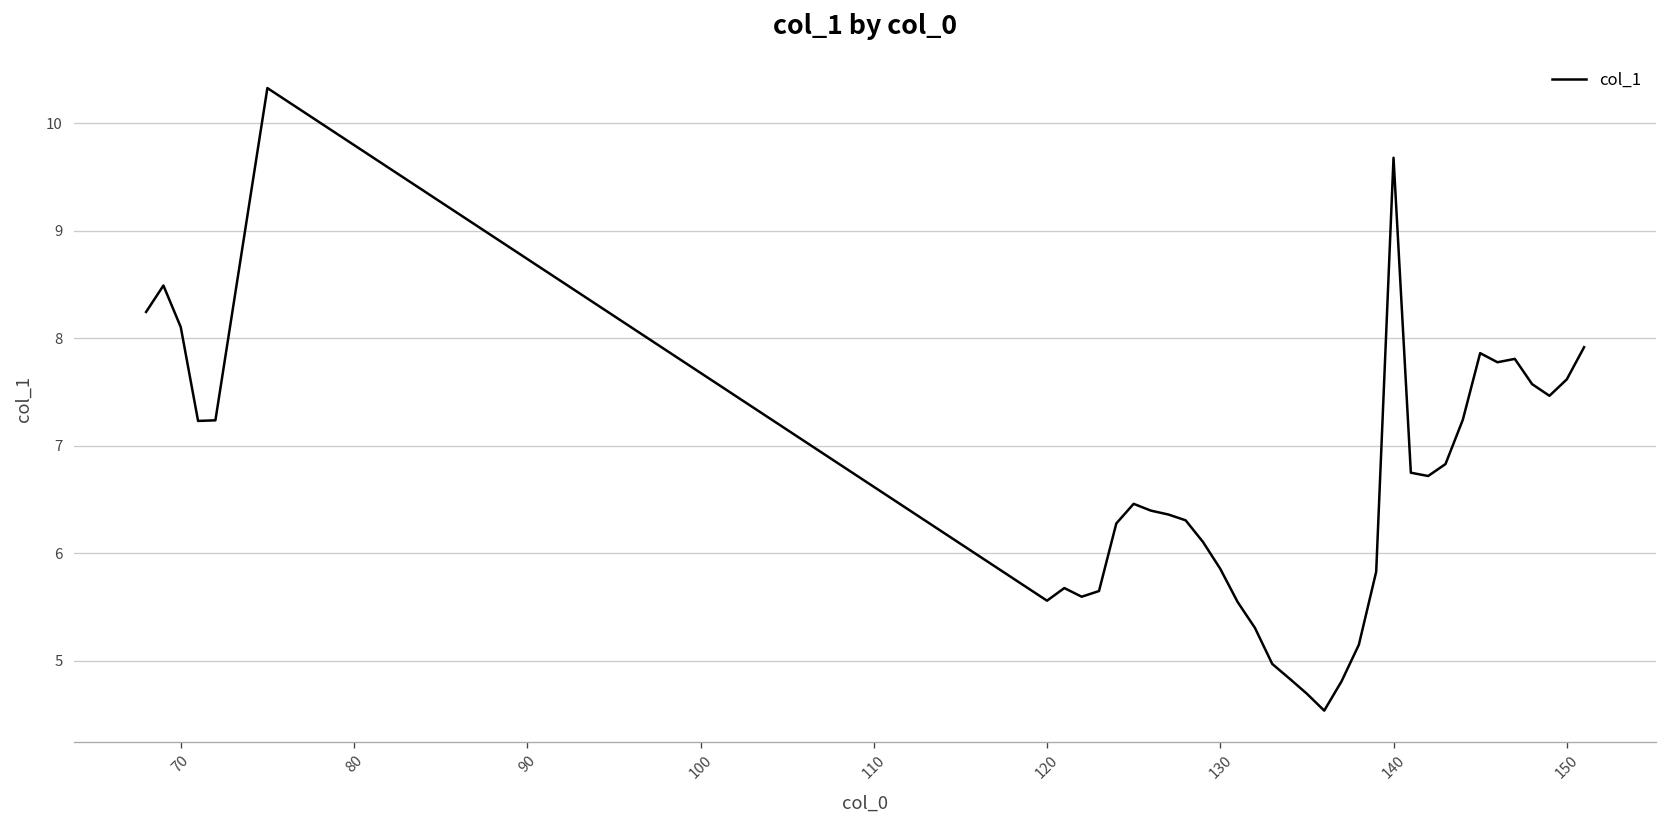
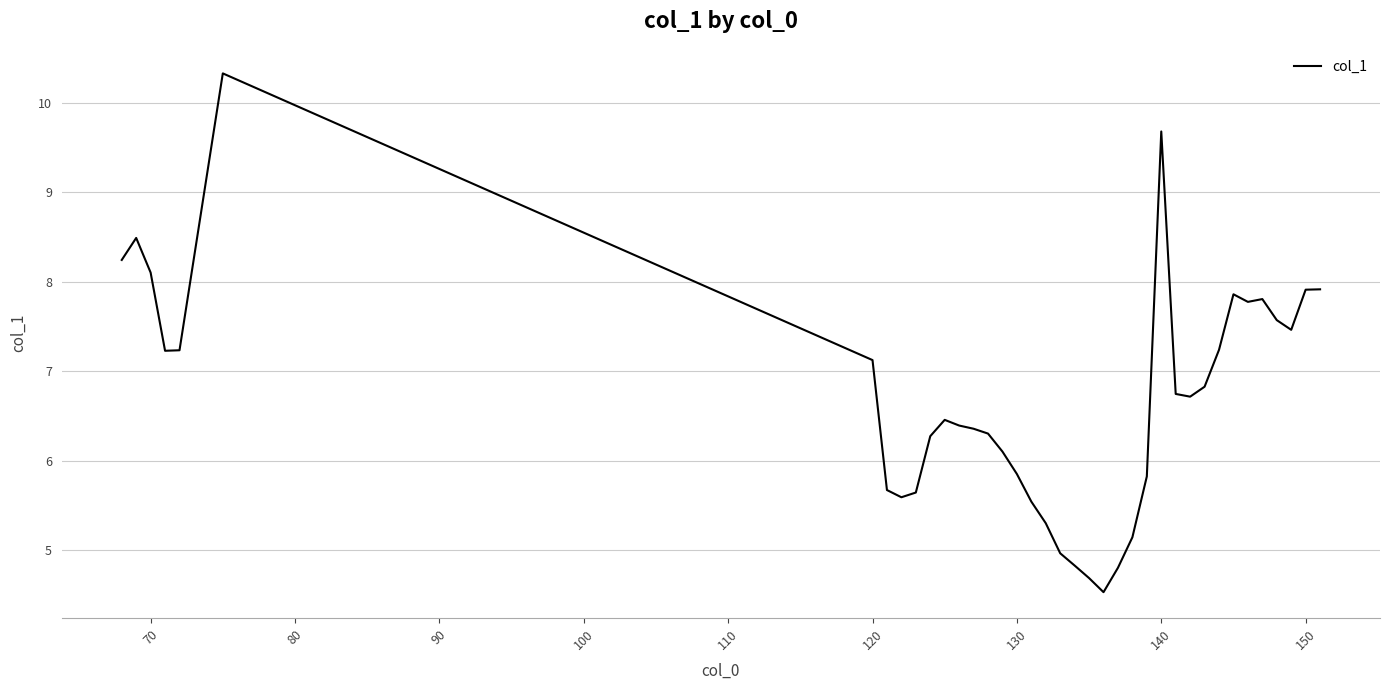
120: 5.6 -> 7.1
150: 7.6 -> 7.9
